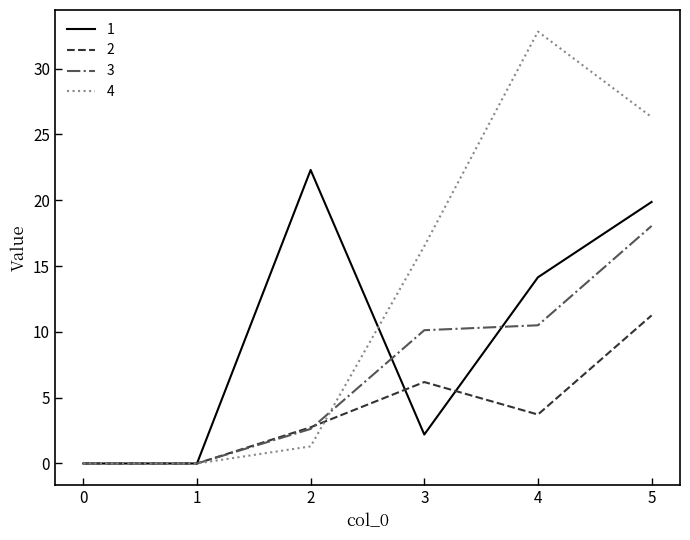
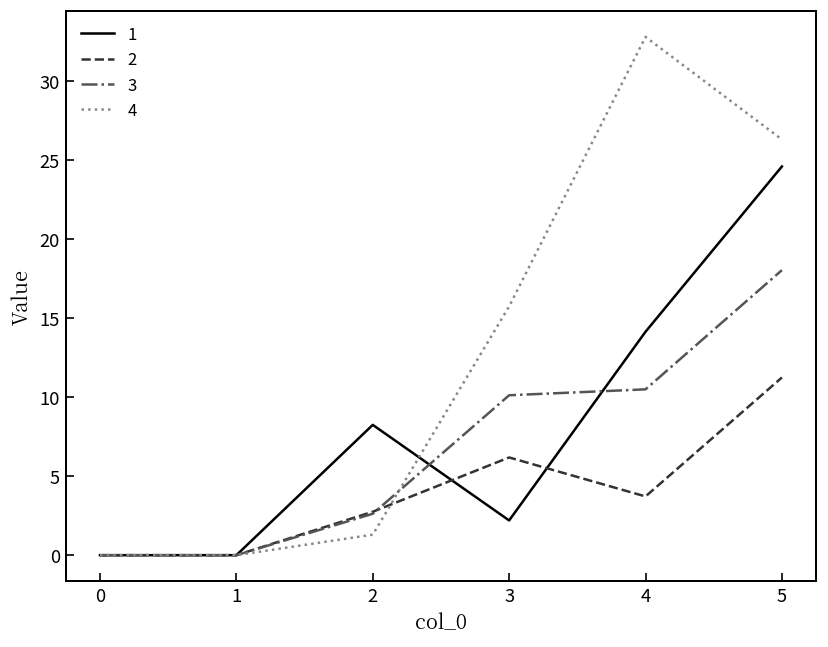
1, 2: 22.3 -> 8.3
4, 3: 16.5 -> 15.8
1, 5: 19.9 -> 24.6
